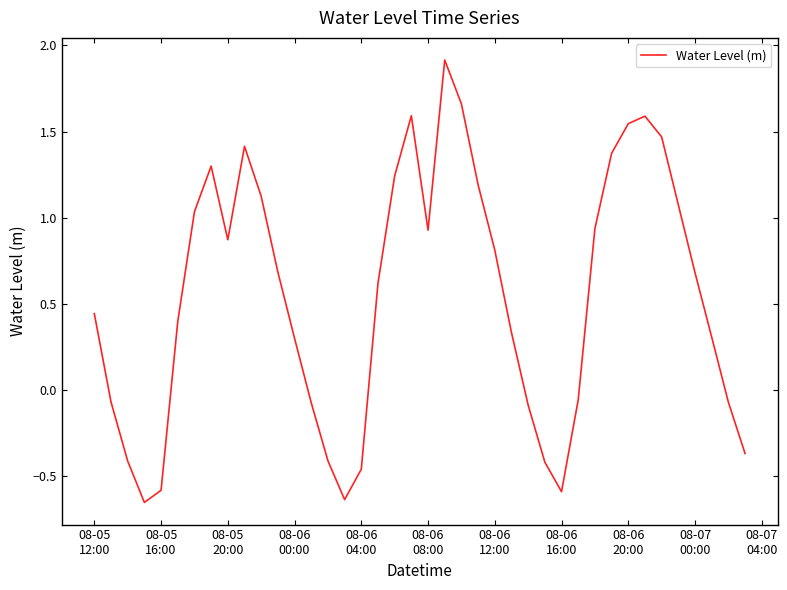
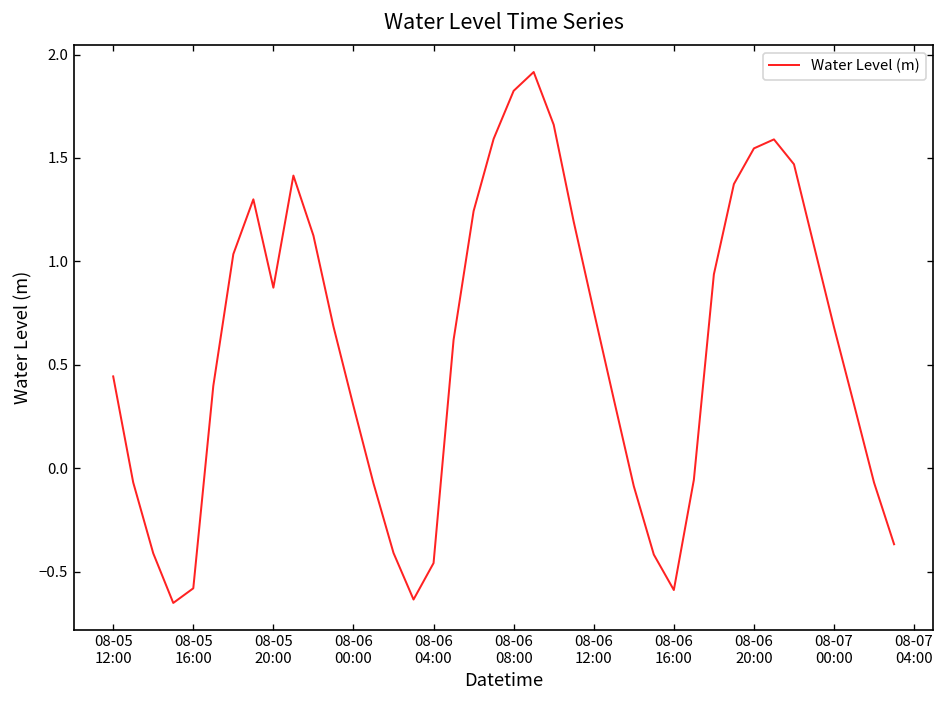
08-06 08:00: 0.93 -> 1.82
08-06 12:00: 0.81 -> 0.76
